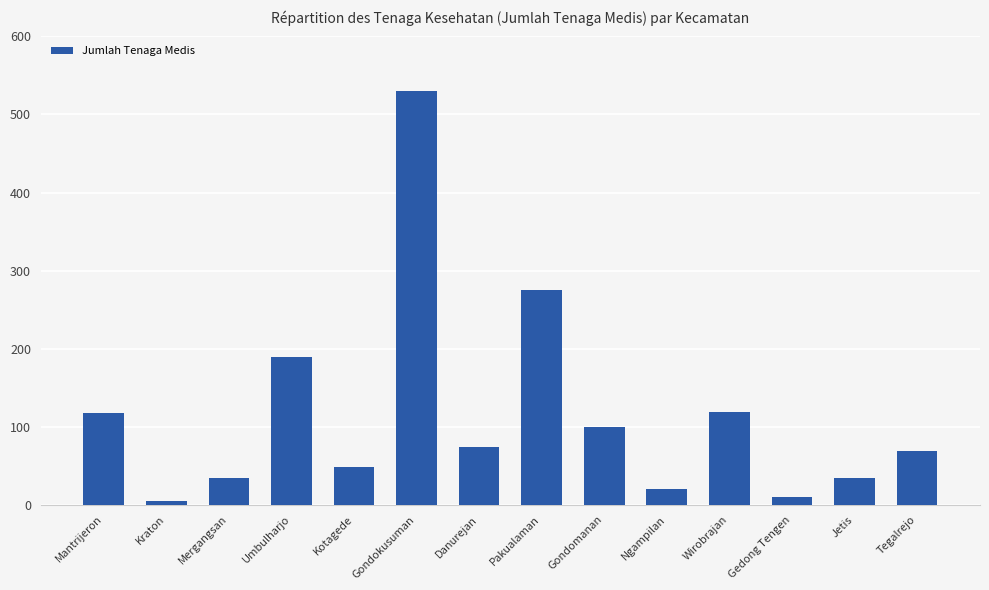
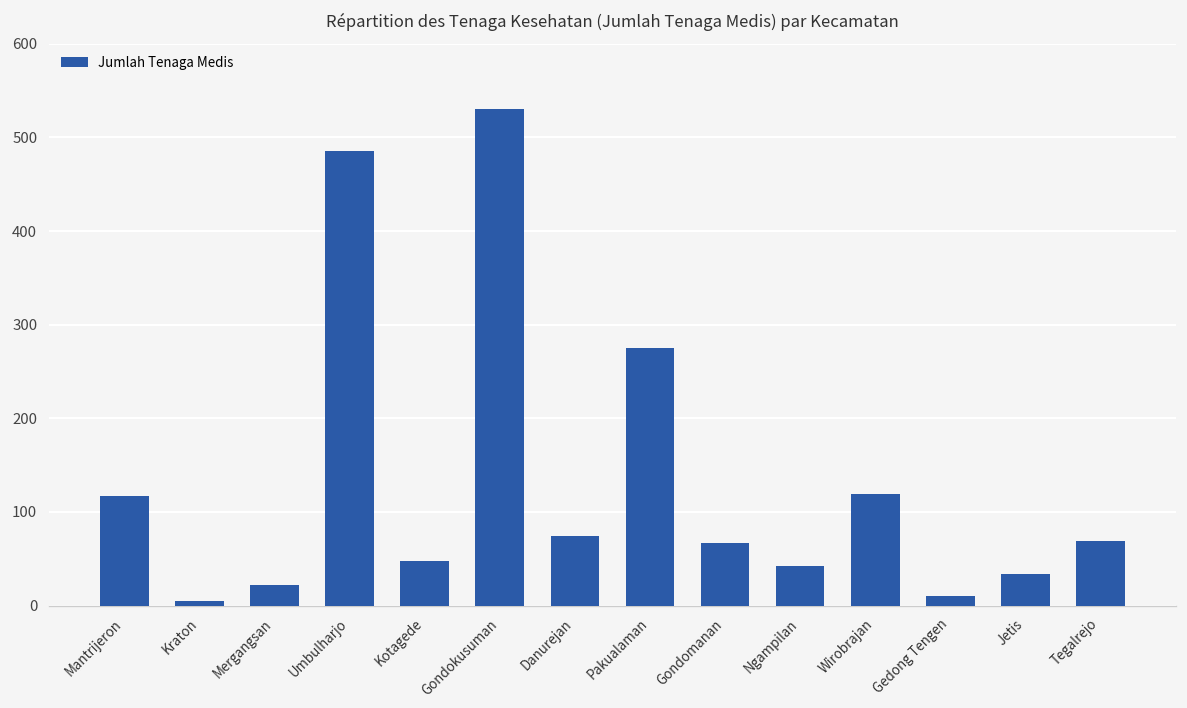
Mergangsan: 30 -> 20
Umbulharjo: 190 -> 490
Gondomanan: 100 -> 70
Ngampilan: 20 -> 40
